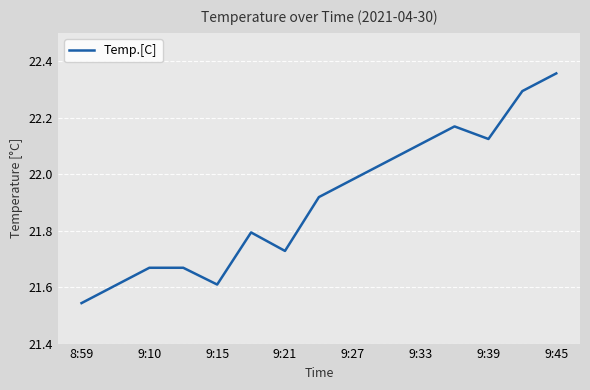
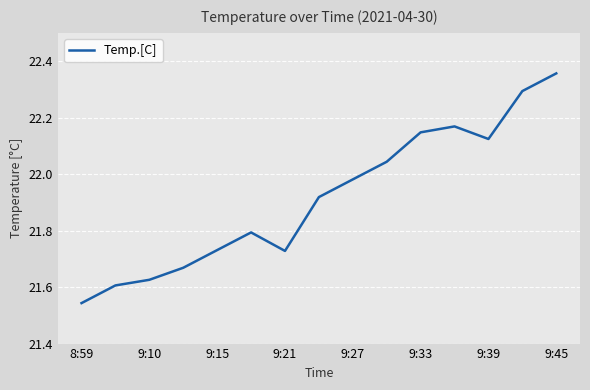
9:10: 21.67 -> 21.63
9:15: 21.61 -> 21.73
9:33: 22.11 -> 22.15
